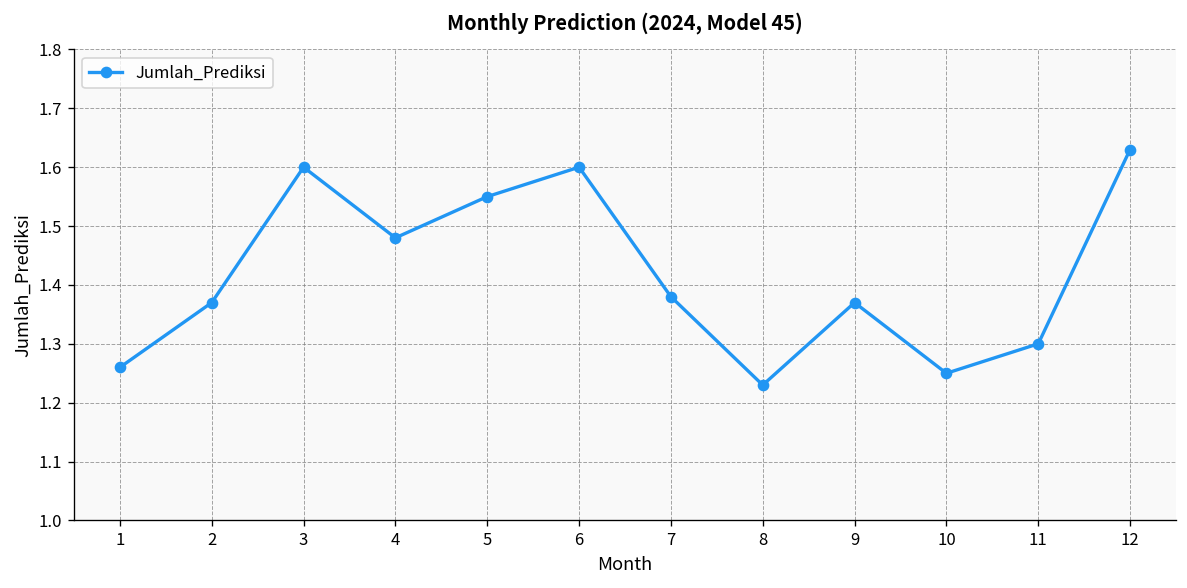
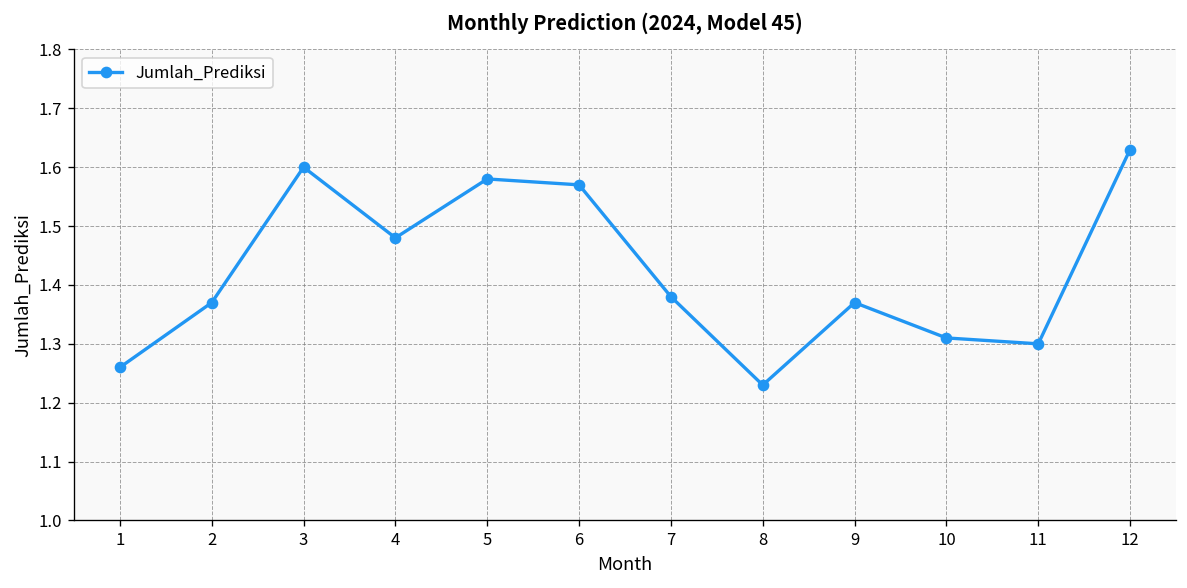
5: 1.55 -> 1.58
6: 1.60 -> 1.57
10: 1.25 -> 1.31
